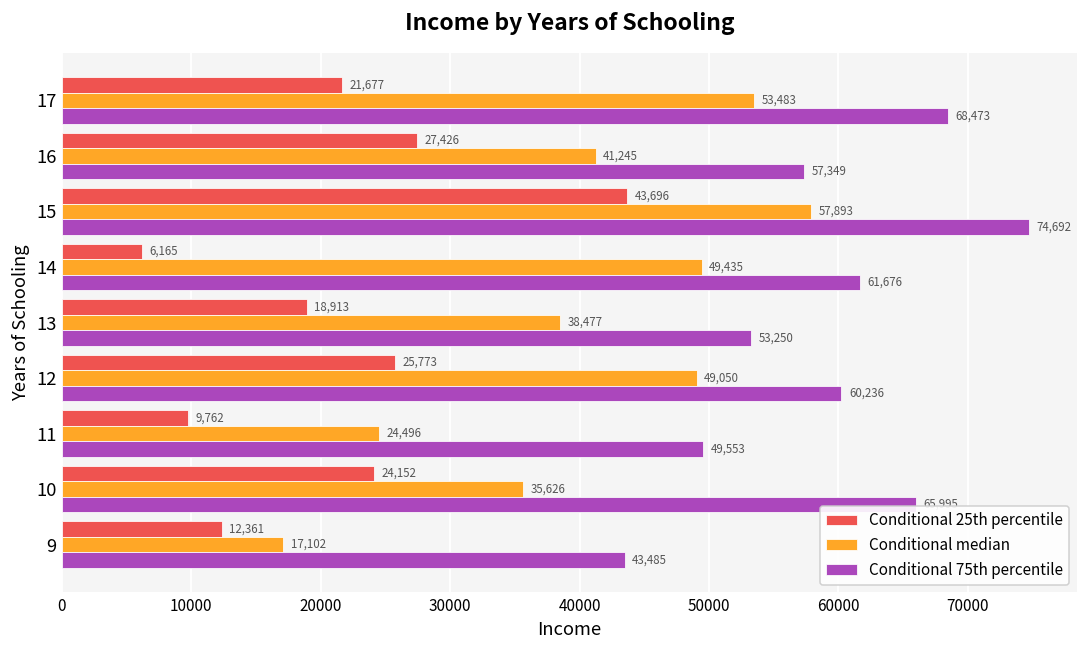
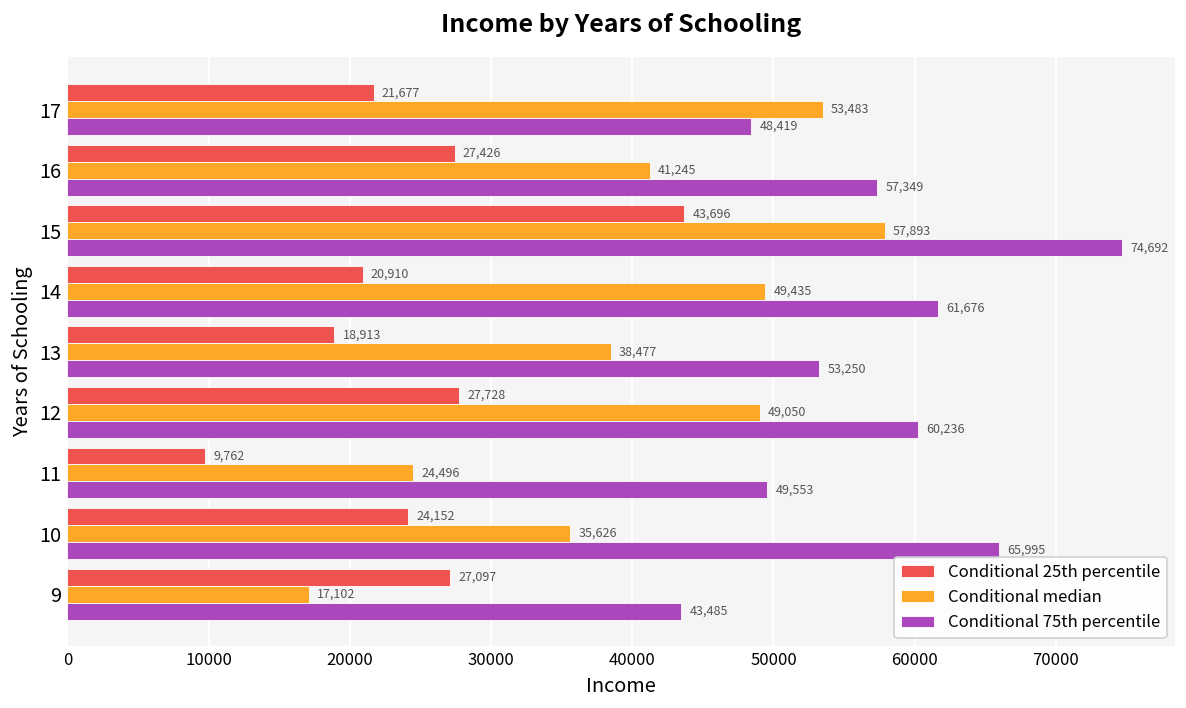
Conditional 75th percentile, 17: 68,473 -> 48,419
Conditional 25th percentile, 14: 6,165 -> 20,910
Conditional 25th percentile, 12: 25,773 -> 27,728
Conditional 25th percentile, 9: 12,361 -> 27,097
